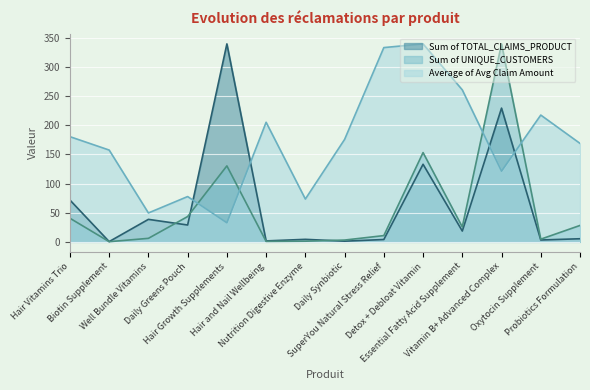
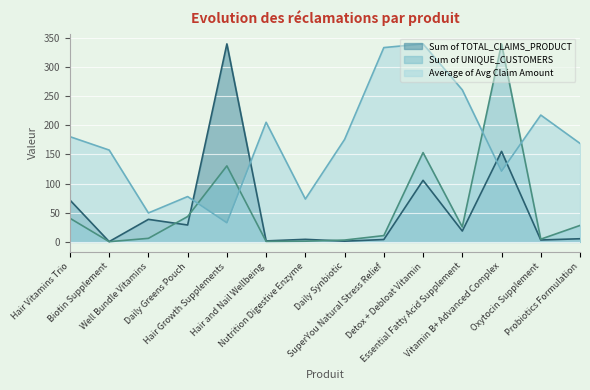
Sum of TOTAL_CLAIMS_PRODUCT, Detox + Debloat Vitamin: 130 -> 110
Sum of TOTAL_CLAIMS_PRODUCT, Vitamin B+ Advanced Complex: 230 -> 160
